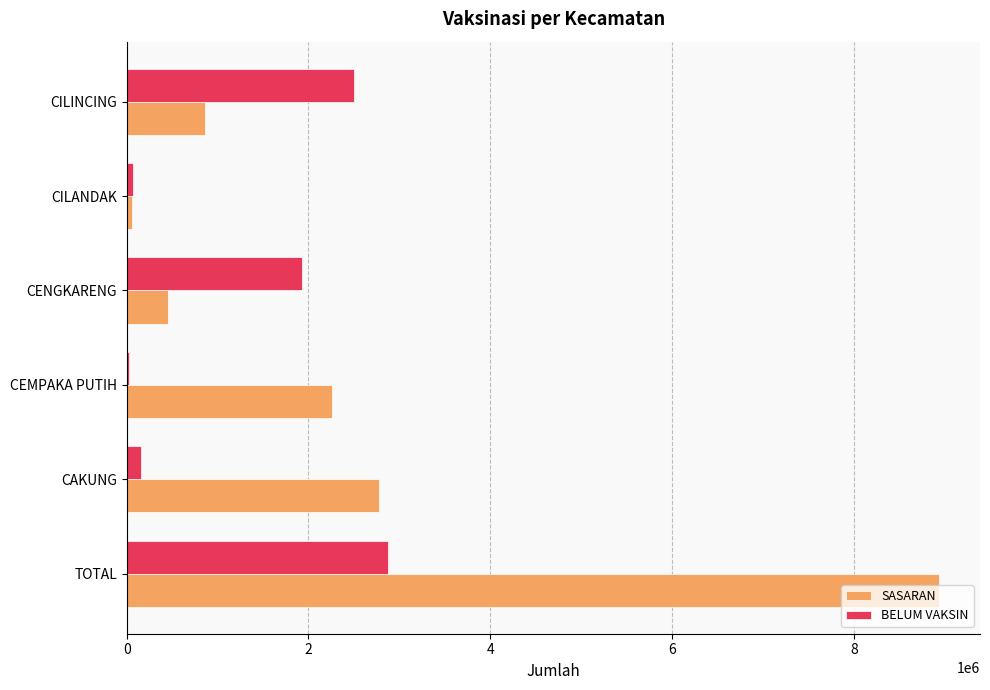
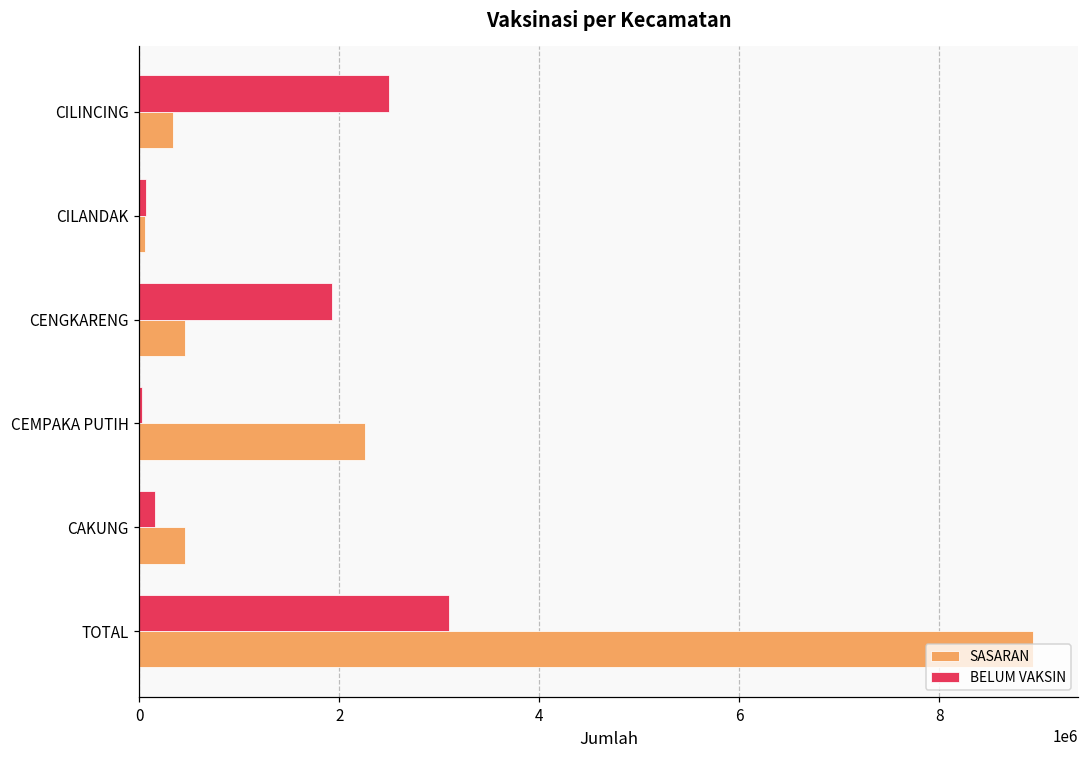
SASARAN, CILINCING: 900000 -> 300000
SASARAN, CAKUNG: 2800000 -> 500000
BELUM VAKSIN, TOTAL: 2900000 -> 3100000
